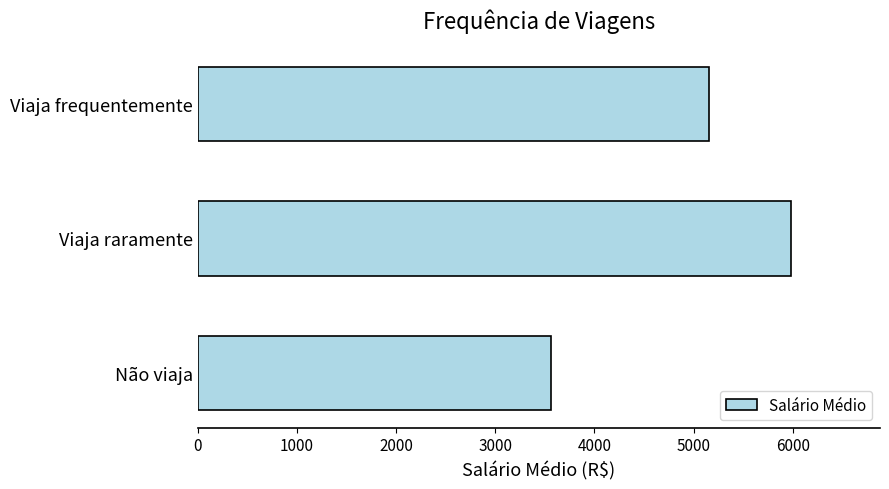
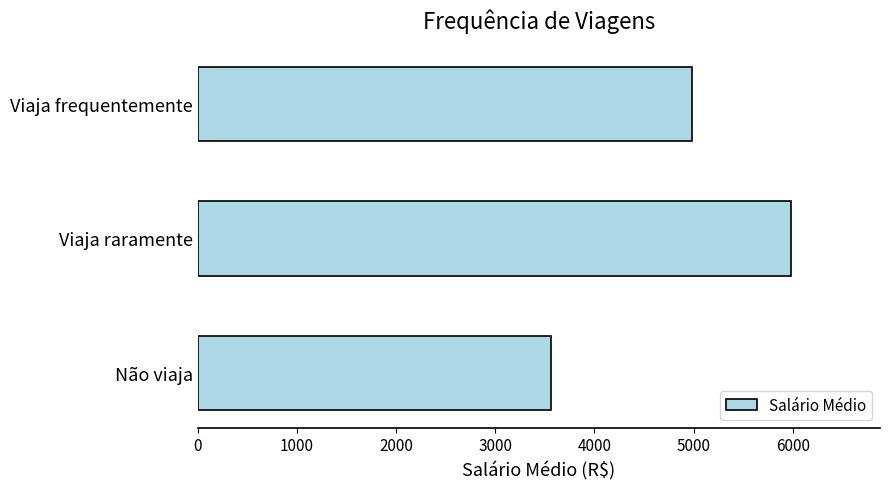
Viaja frequentemente: 5200 -> 5000
